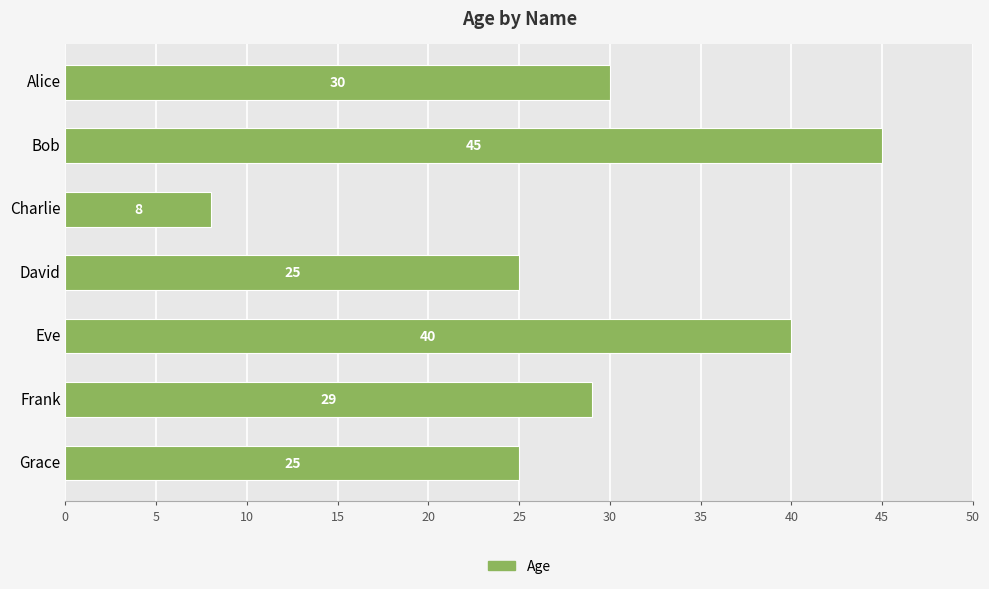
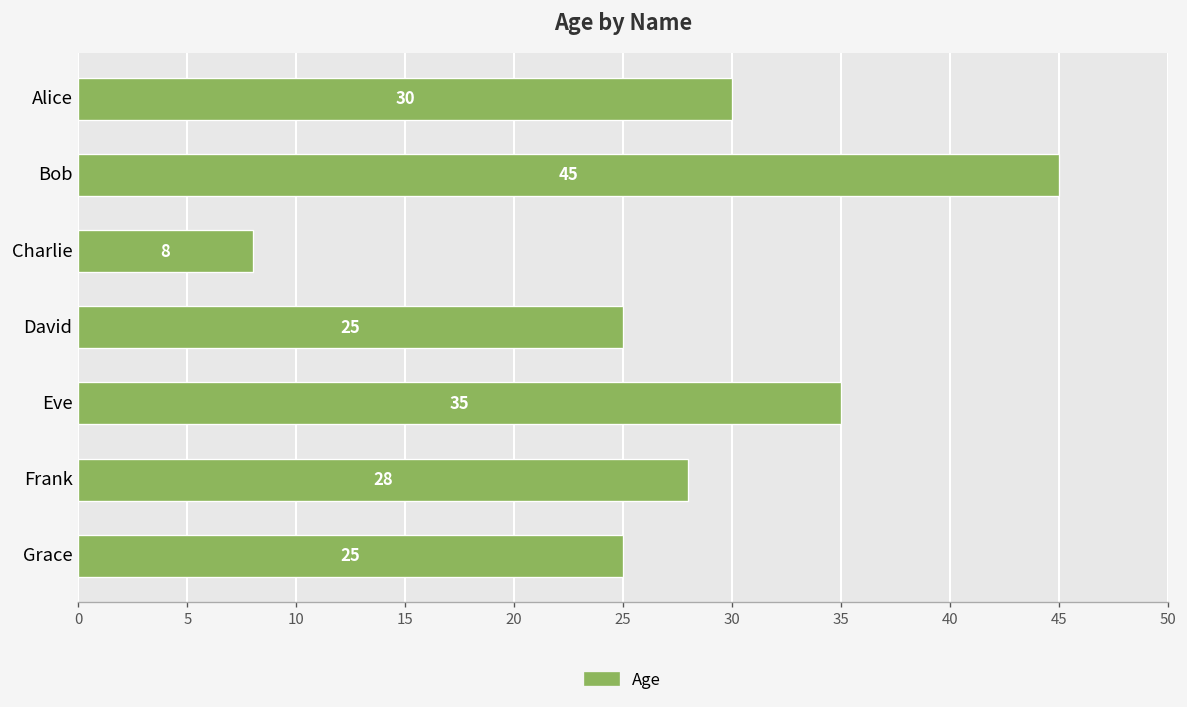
Eve: 40 -> 35
Frank: 29 -> 28
